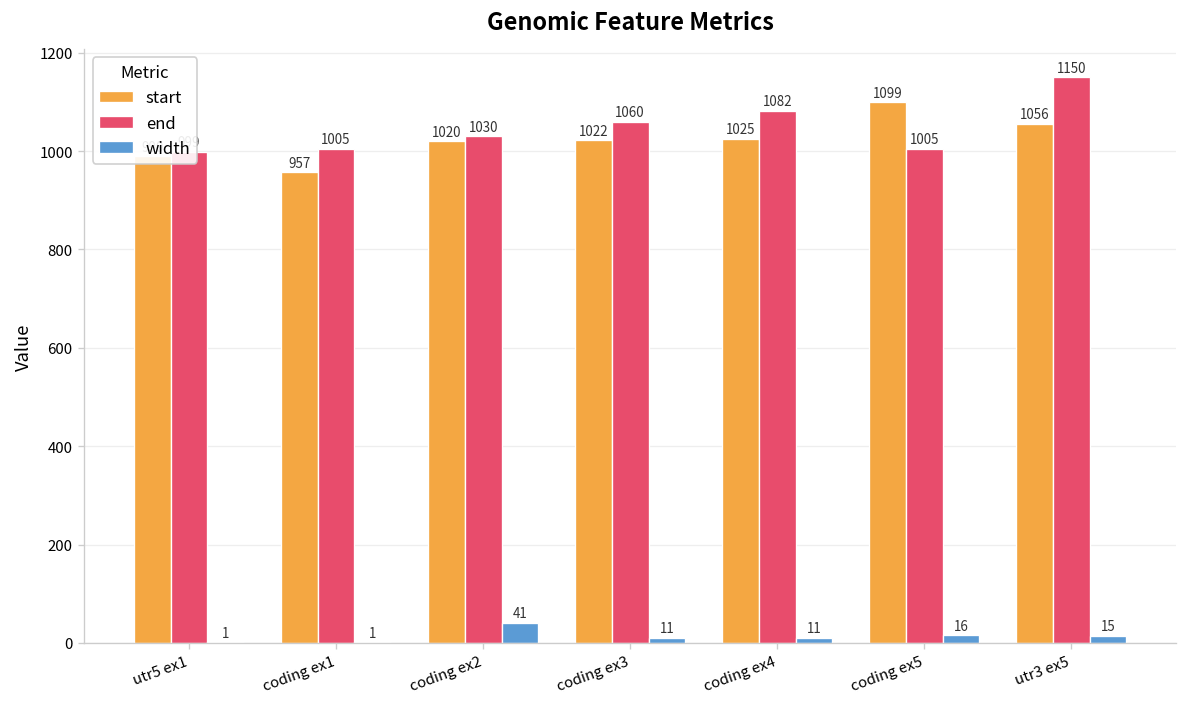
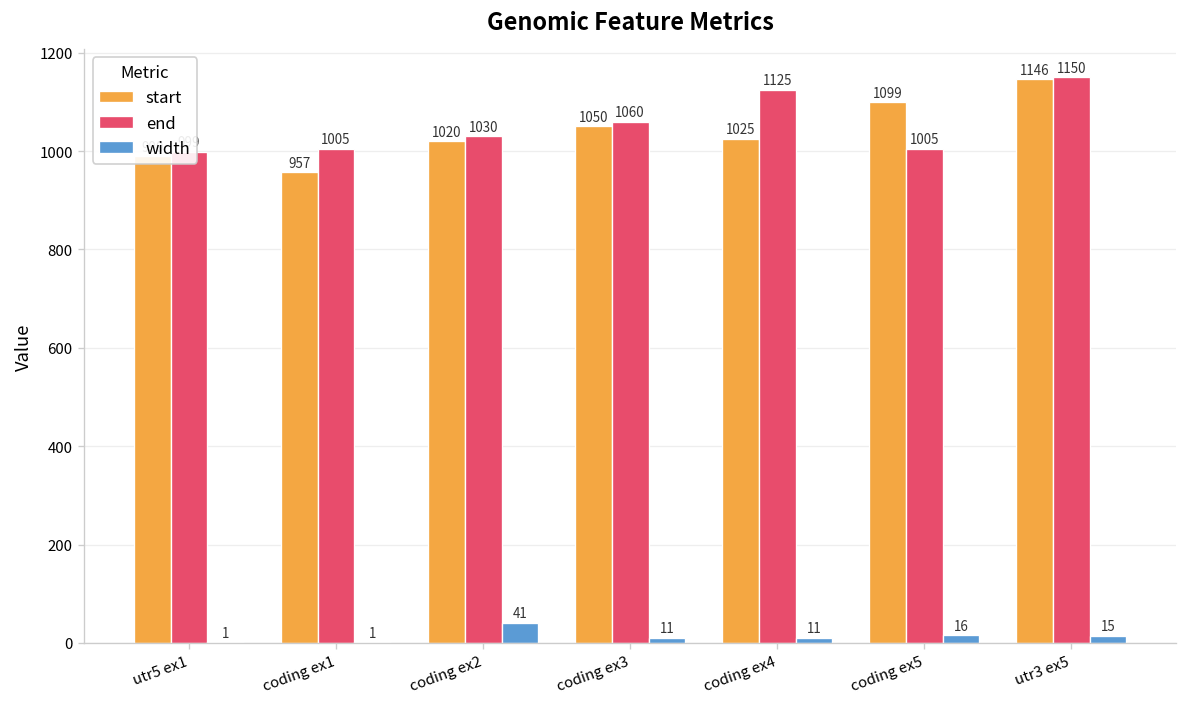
start, coding ex3: 1022 -> 1050
end, coding ex4: 1082 -> 1125
start, utr3 ex5: 1056 -> 1146
